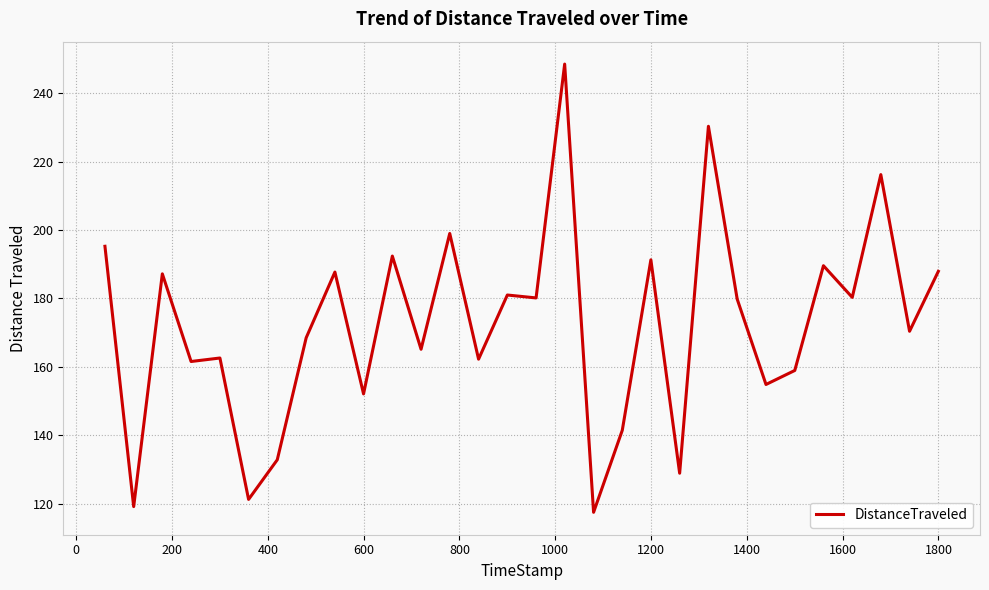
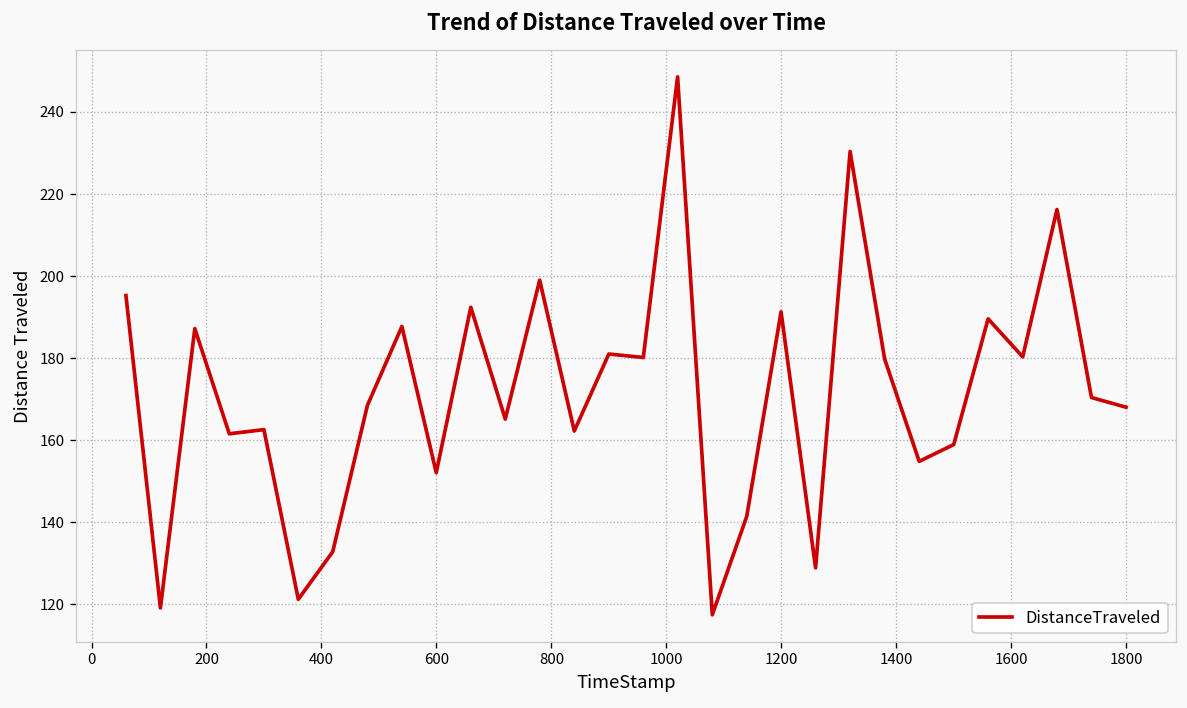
1800: 188 -> 168
